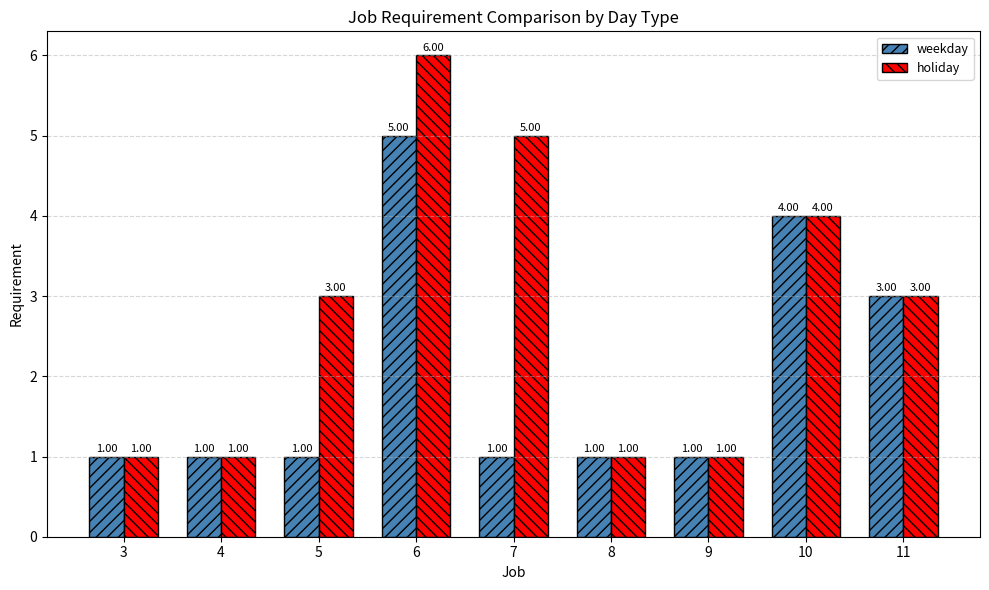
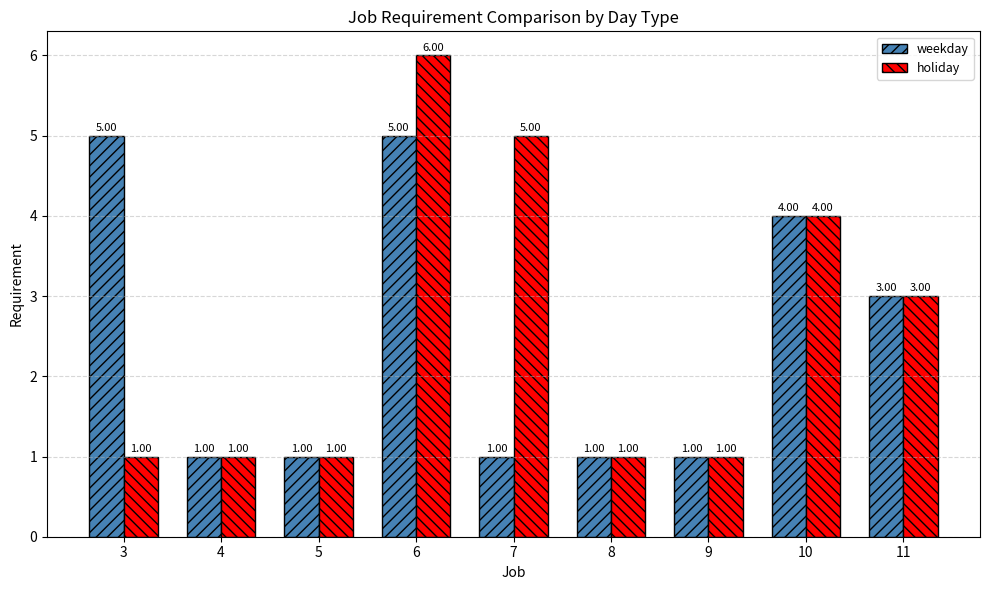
weekday, 3: 1.00 -> 5.00
holiday, 5: 3.00 -> 1.00
